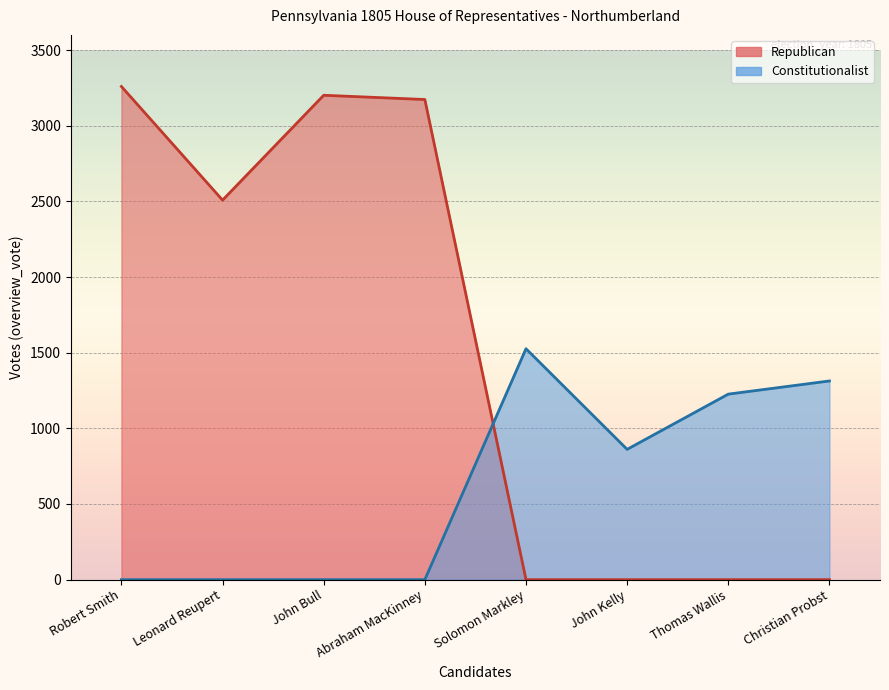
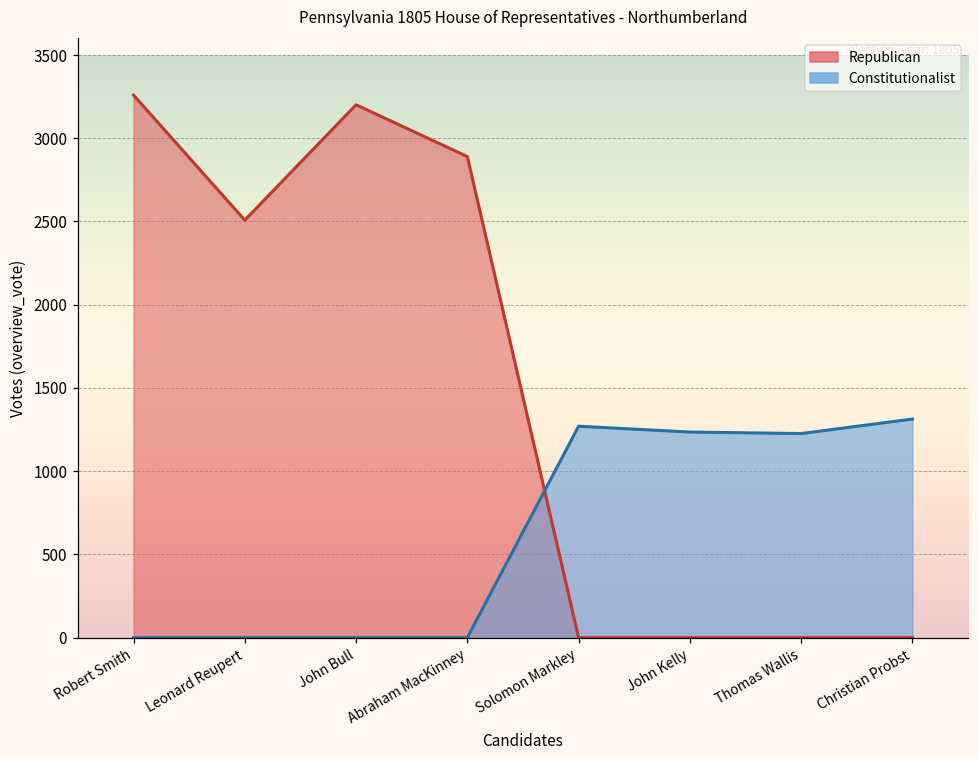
Republican, Abraham MacKinney: 3170 -> 2890
Constitutionalist, Solomon Markley: 1530 -> 1270
Constitutionalist, John Kelly: 860 -> 1240
